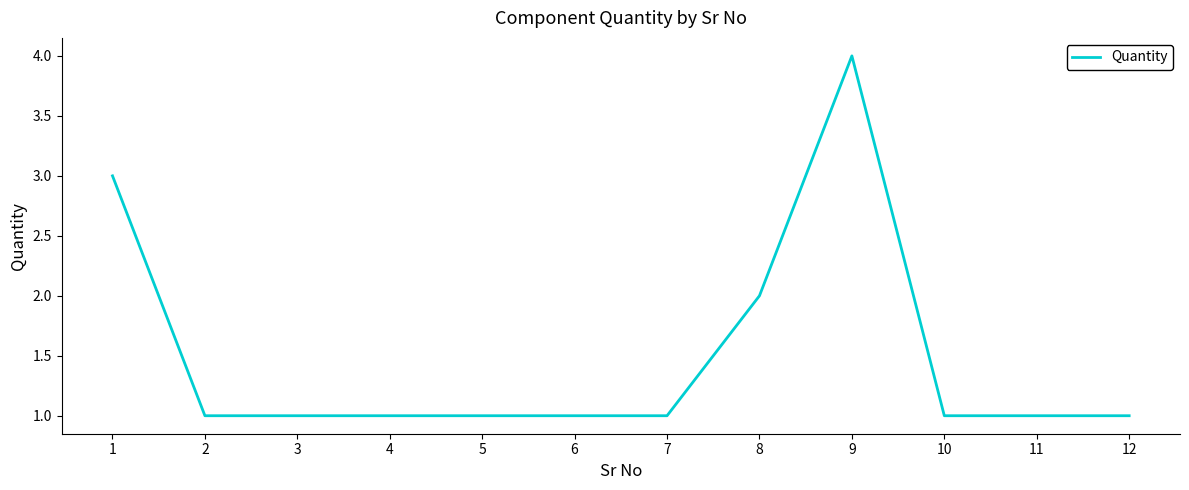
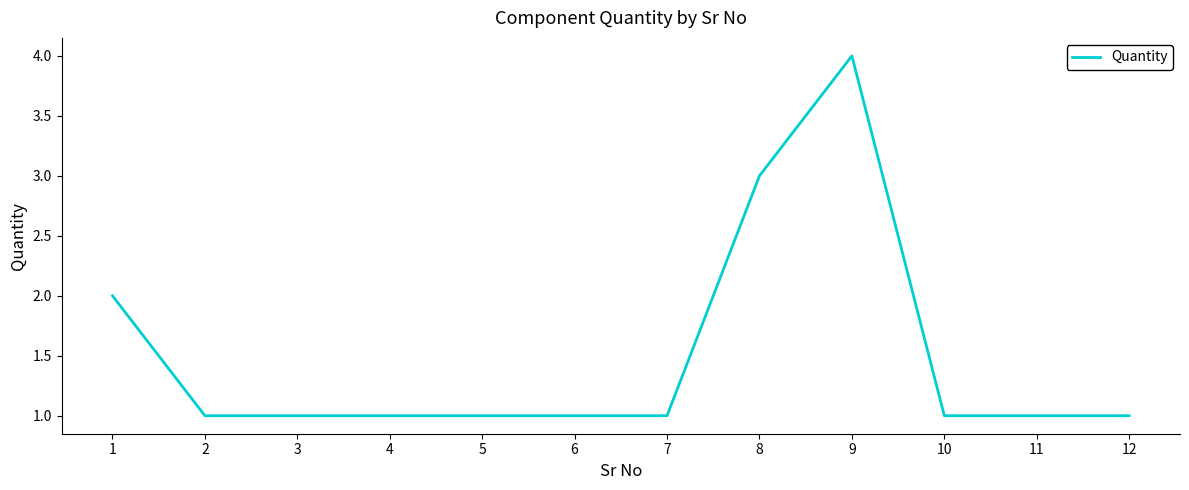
1: 3 -> 2
8: 2 -> 3
